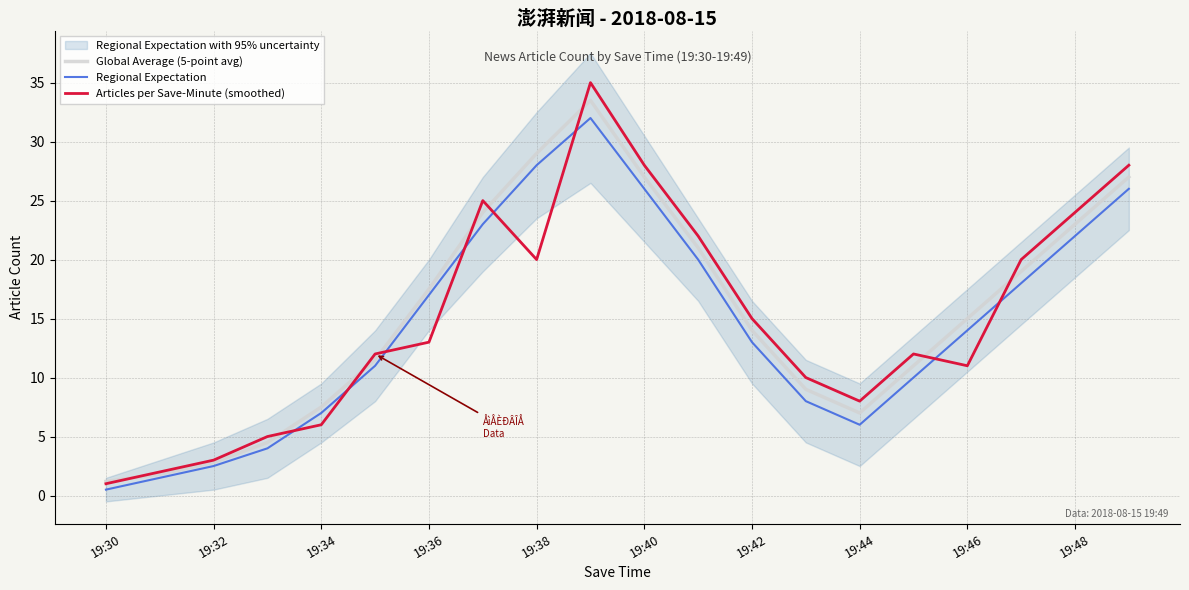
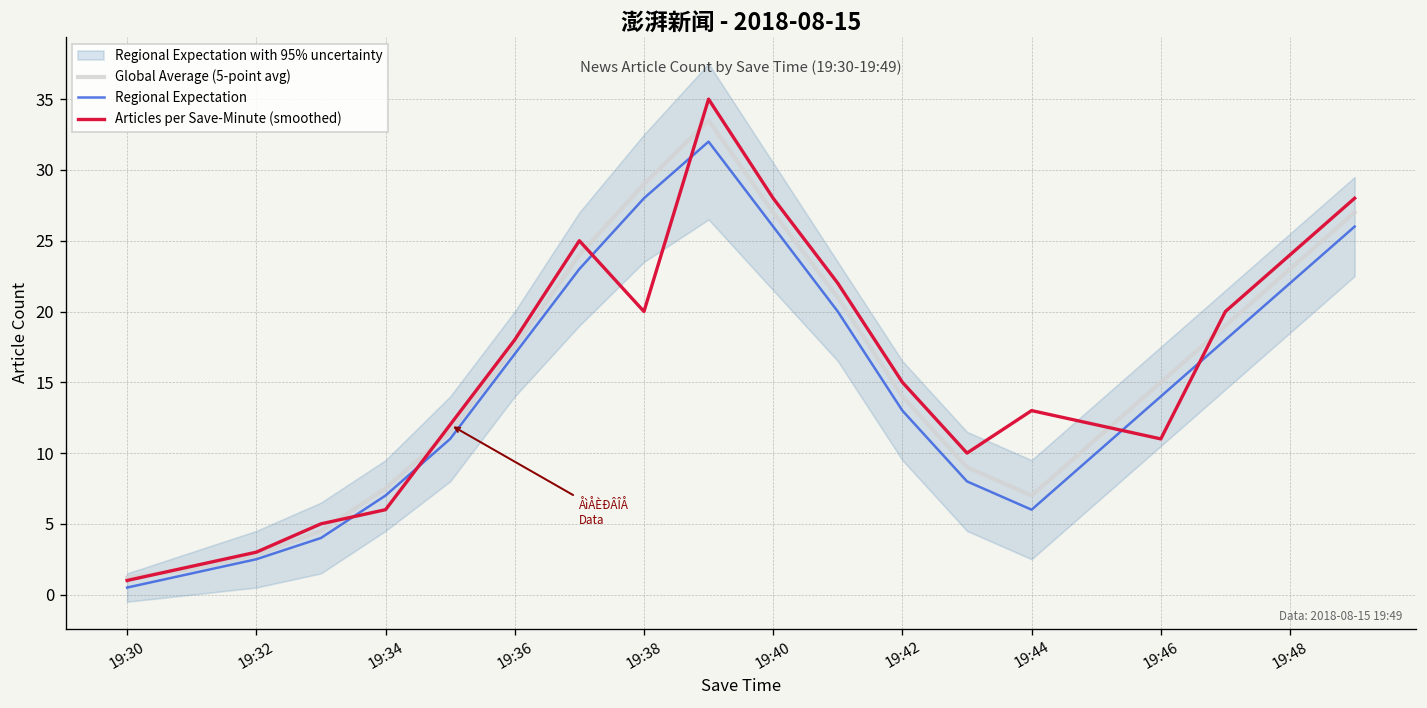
Articles per Save-Minute (smoothed), 19:36: 13 -> 18
Articles per Save-Minute (smoothed), 19:44: 8 -> 13
